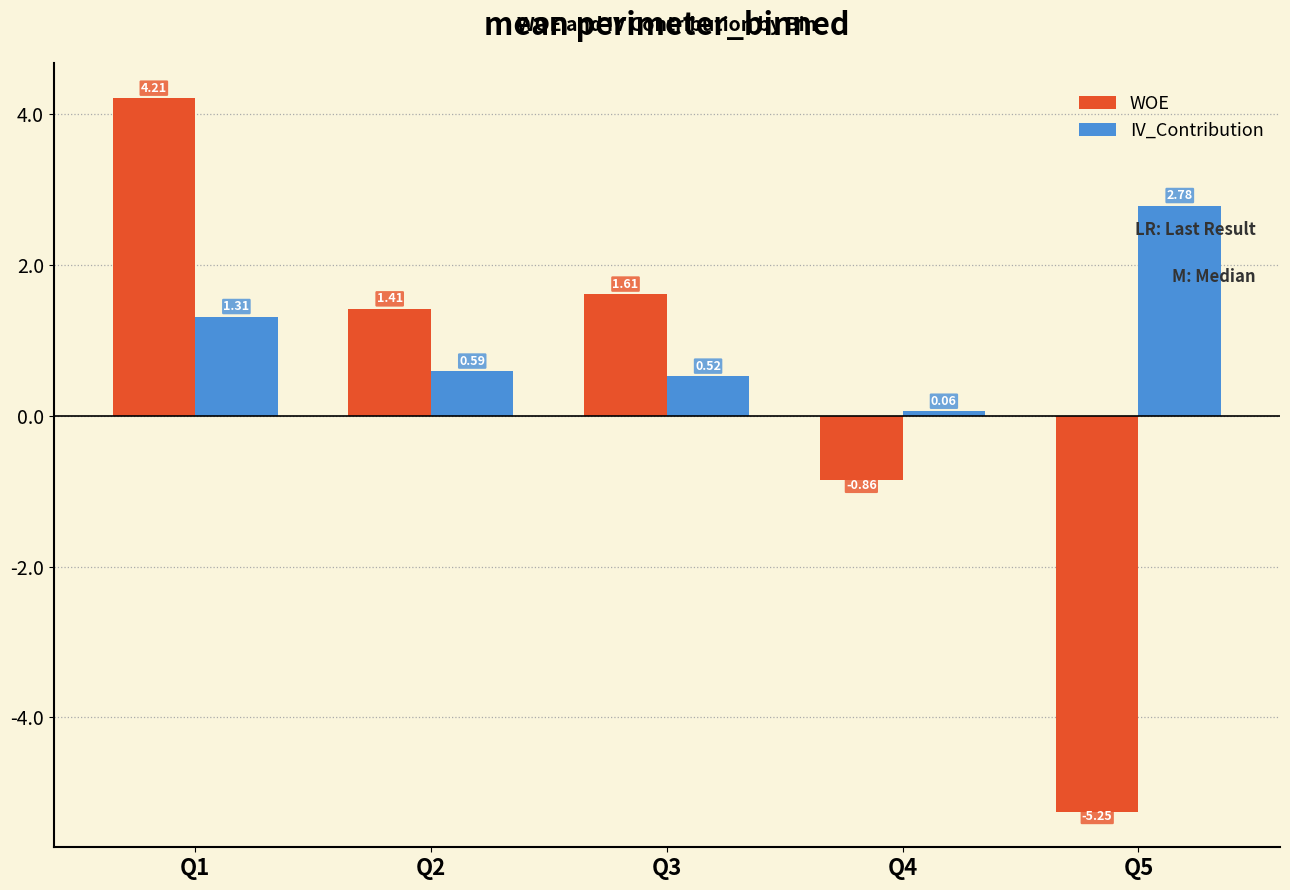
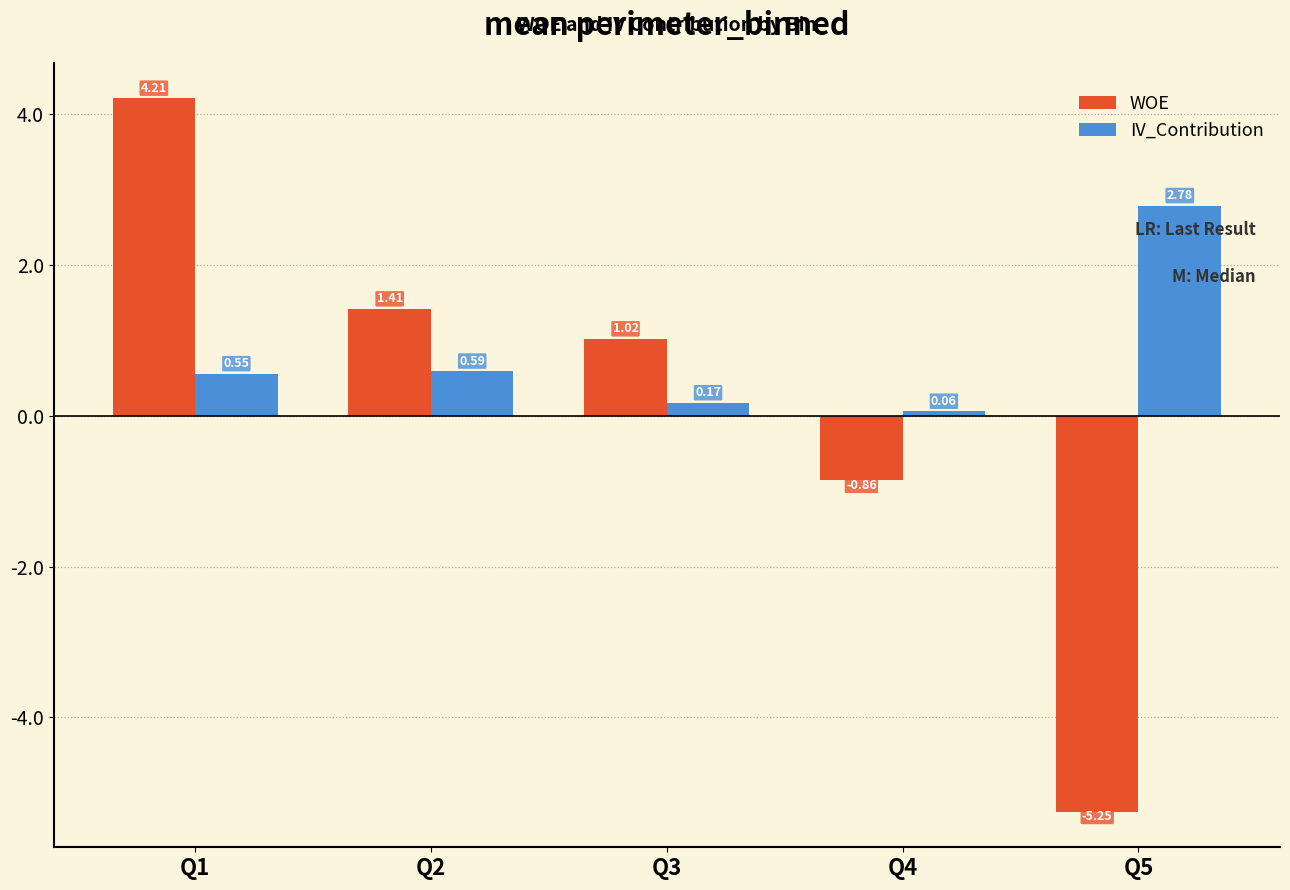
IV_Contribution, Q1: 1.31 -> 0.55
WOE, Q3: 1.61 -> 1.02
IV_Contribution, Q3: 0.52 -> 0.17
